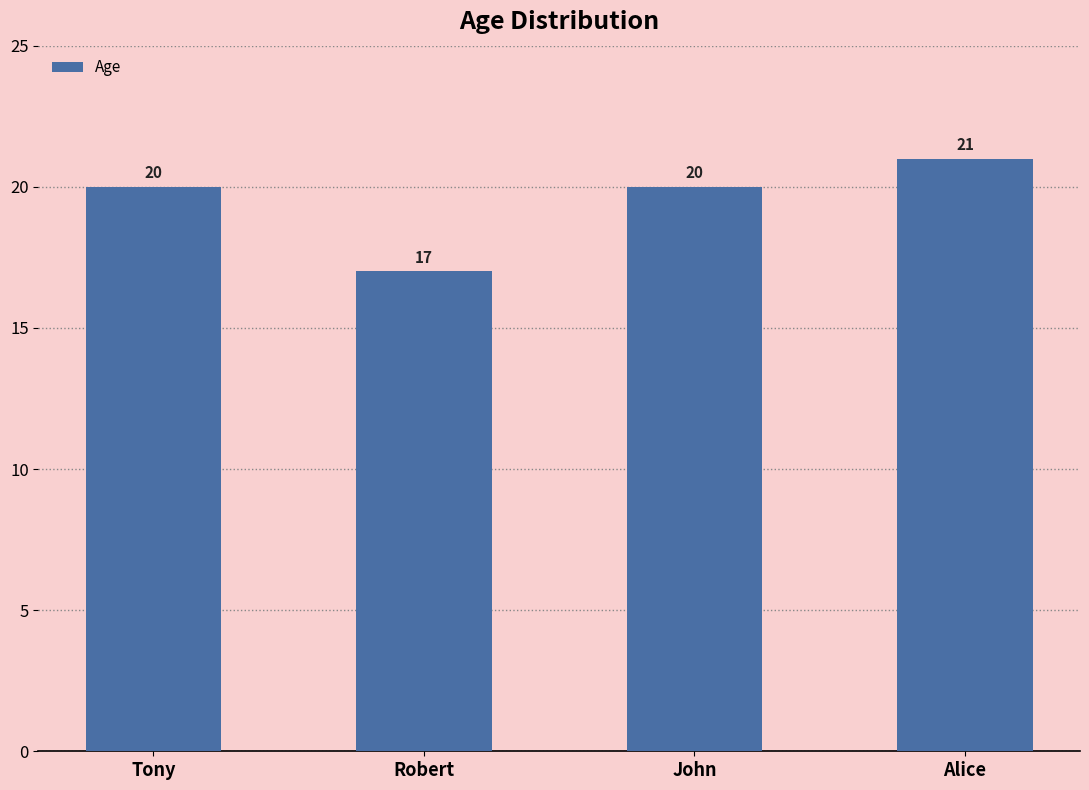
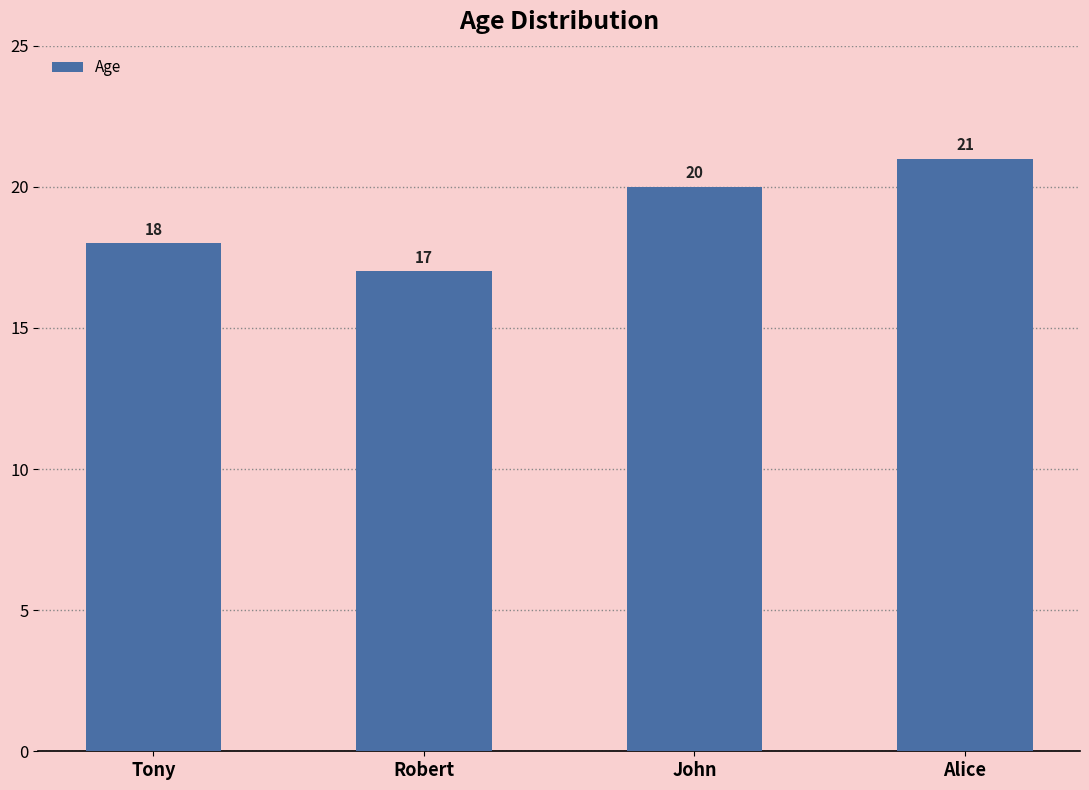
Tony: 20 -> 18
